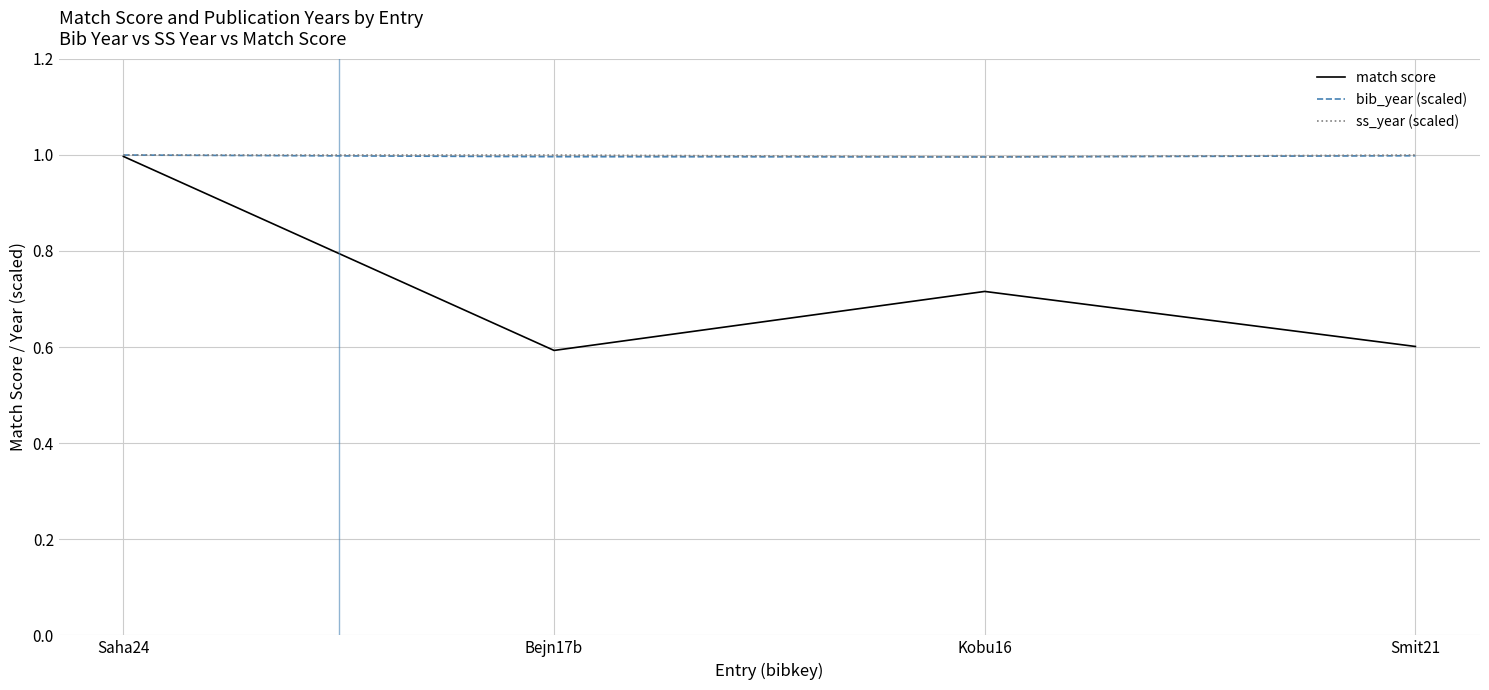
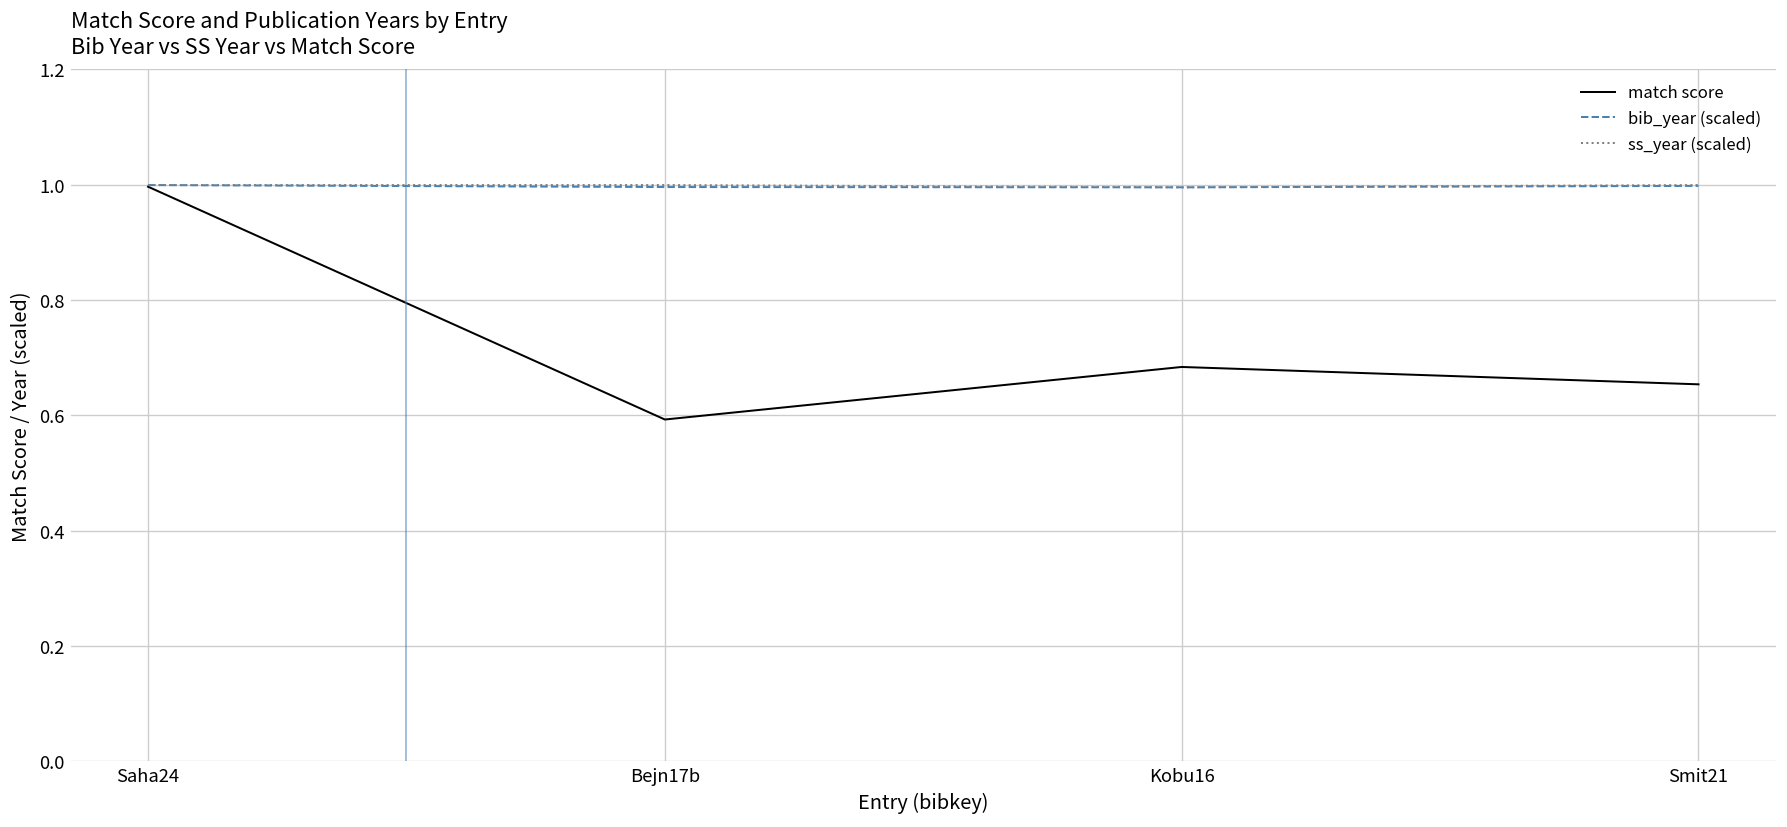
match score, Kobu16: 0.72 -> 0.68
match score, Smit21: 0.60 -> 0.65
